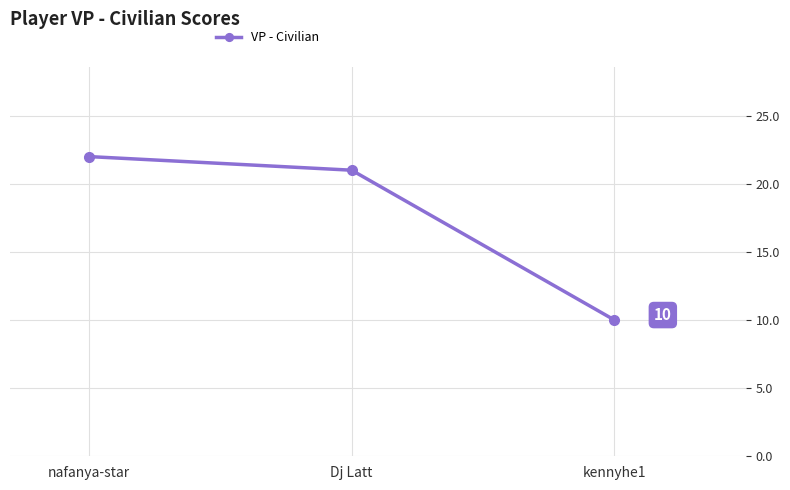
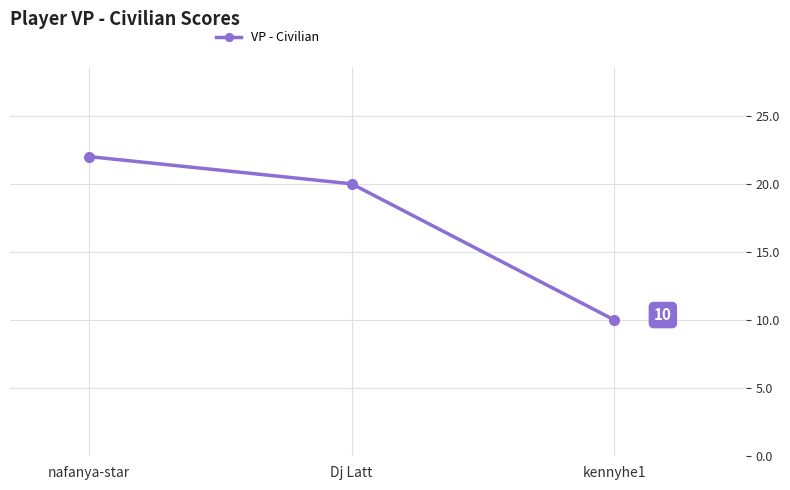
Dj Latt: 21 -> 20
